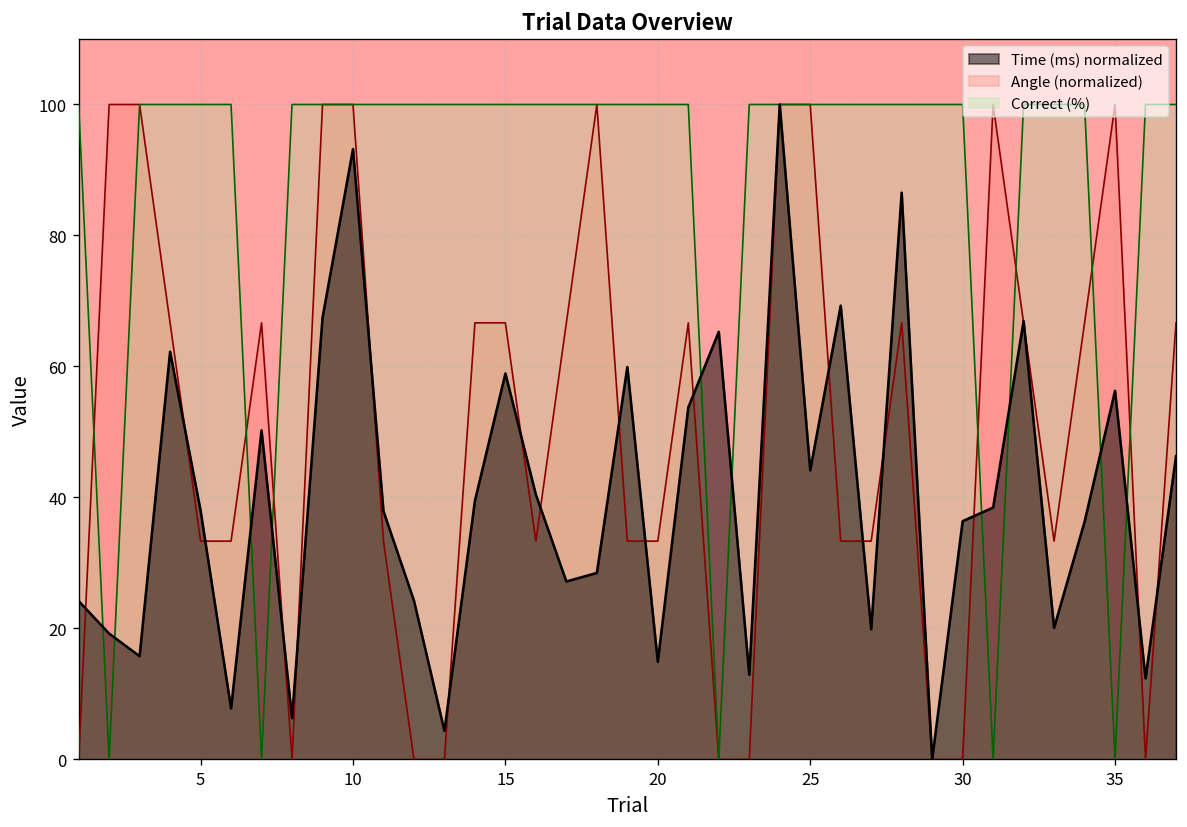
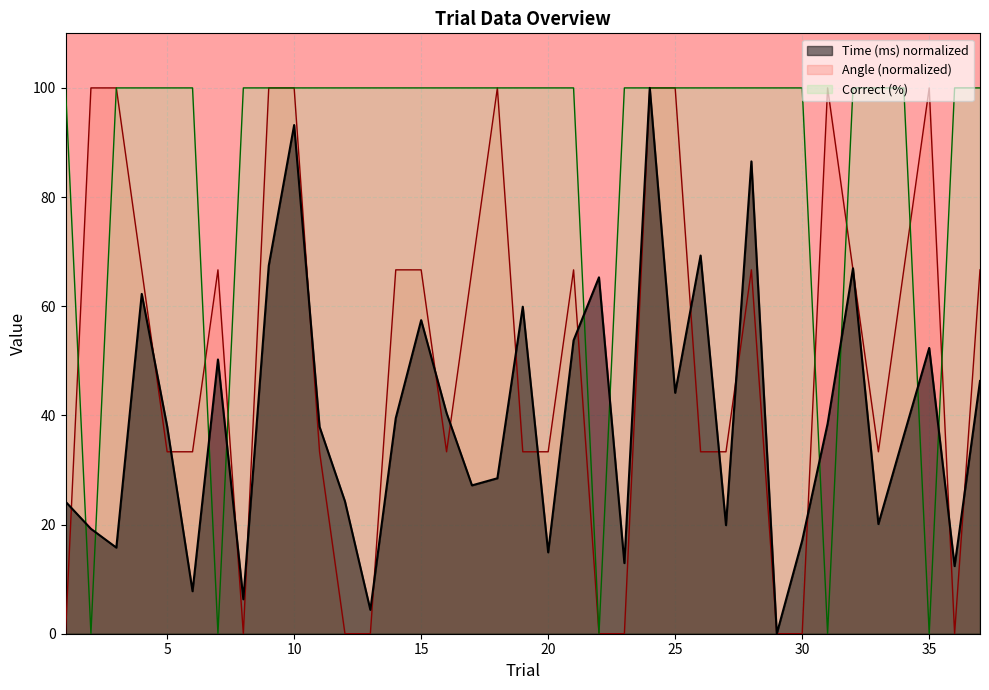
Time (ms) normalized, 15: 59 -> 57
Time (ms) normalized, 30: 36 -> 17
Time (ms) normalized, 35: 56 -> 52
